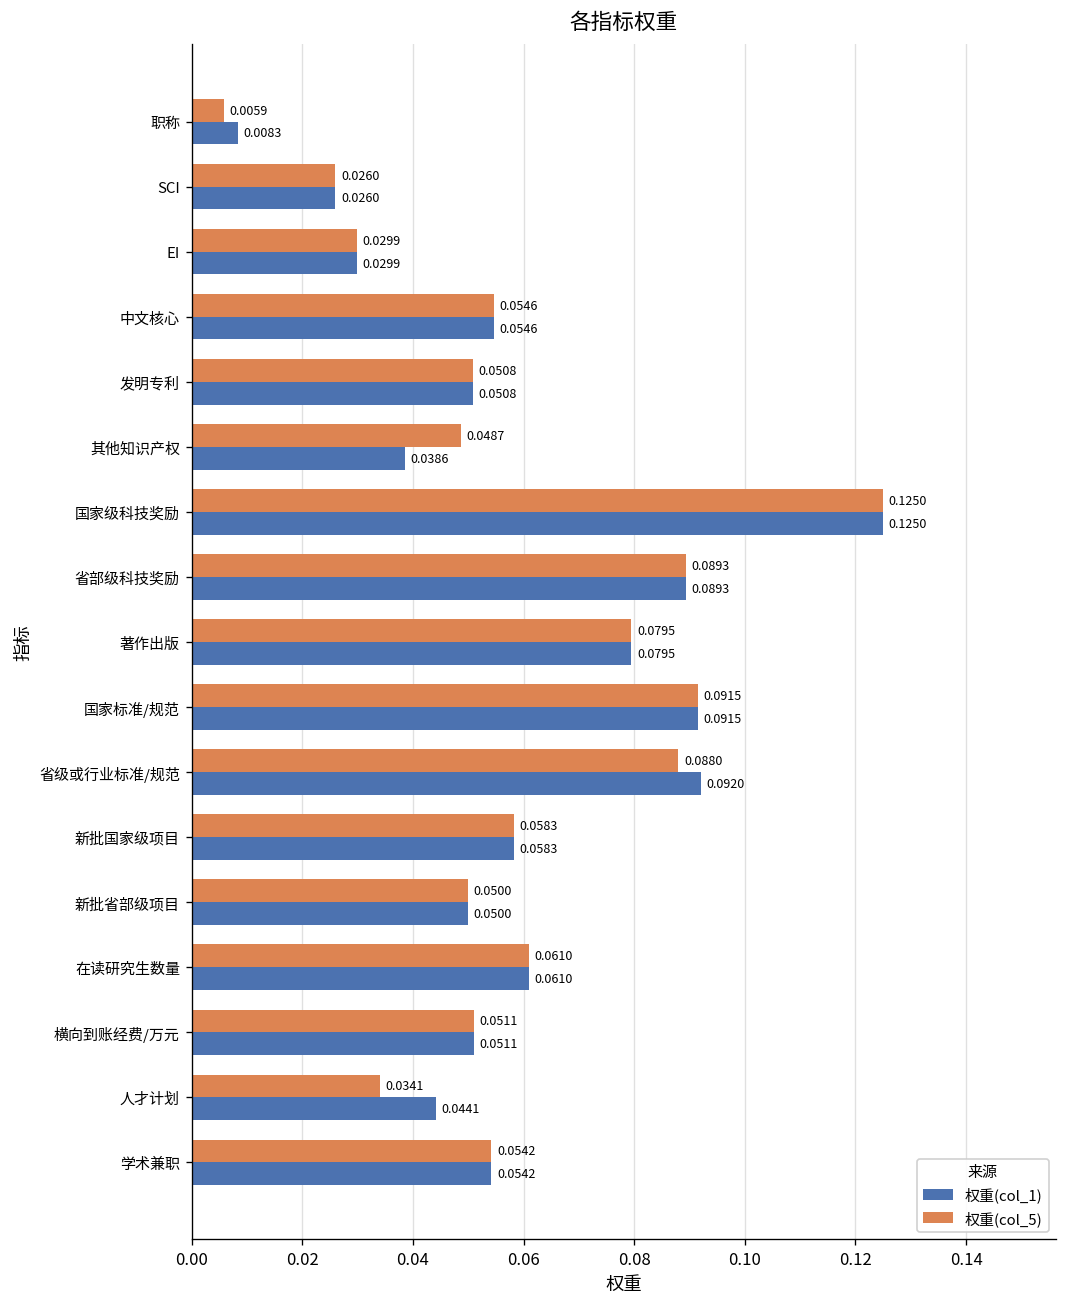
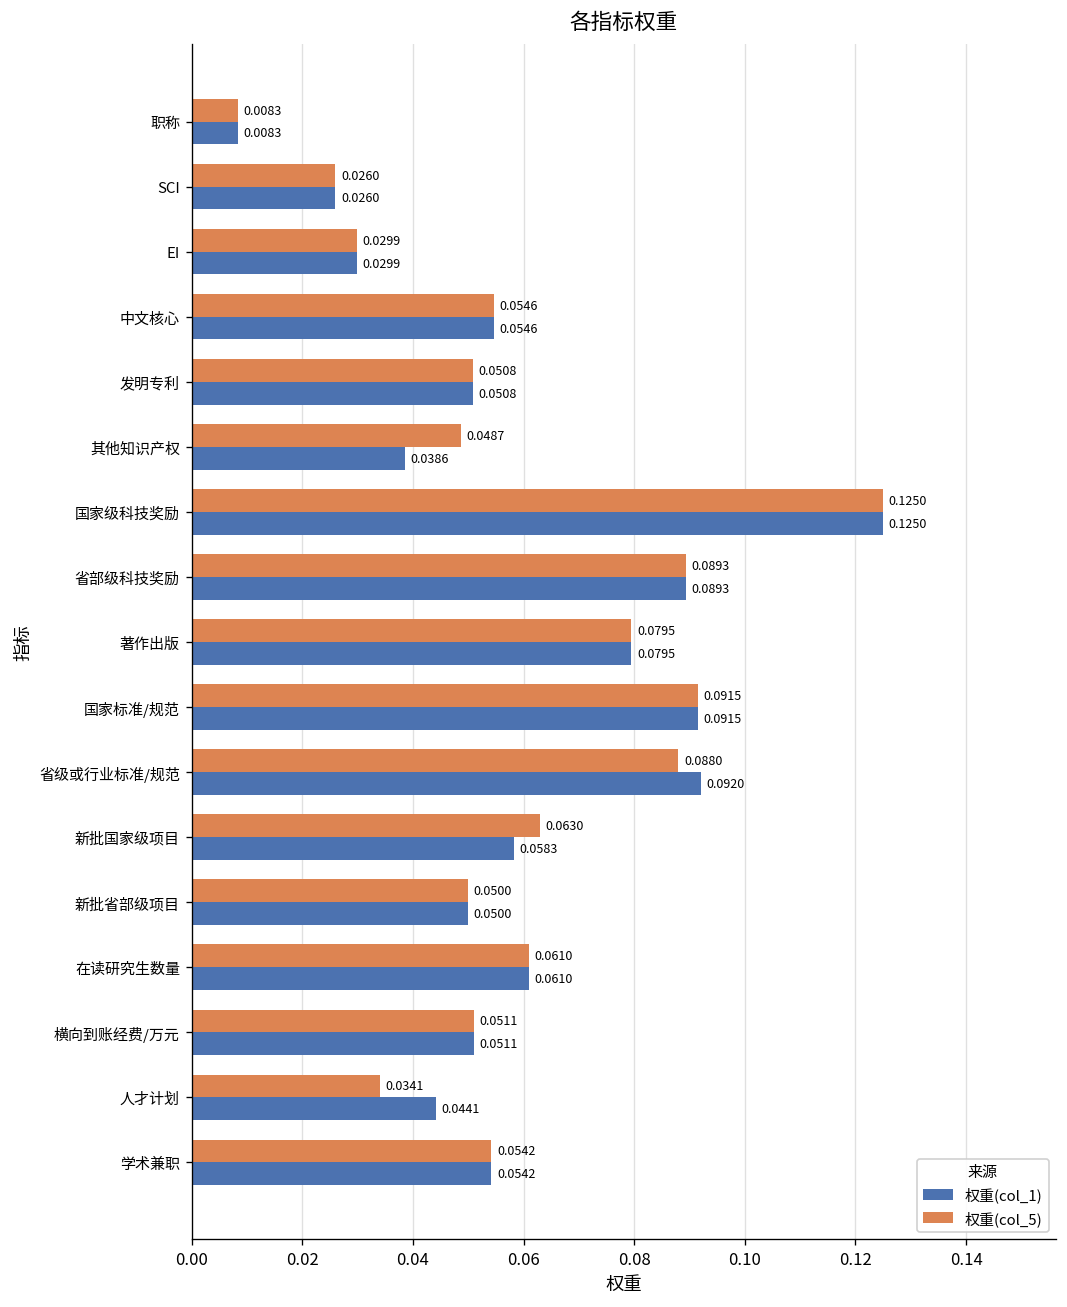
权重(col_5), 职称: 0.0059 -> 0.0083
权重(col_5), 新批国家级项目: 0.0583 -> 0.0630
